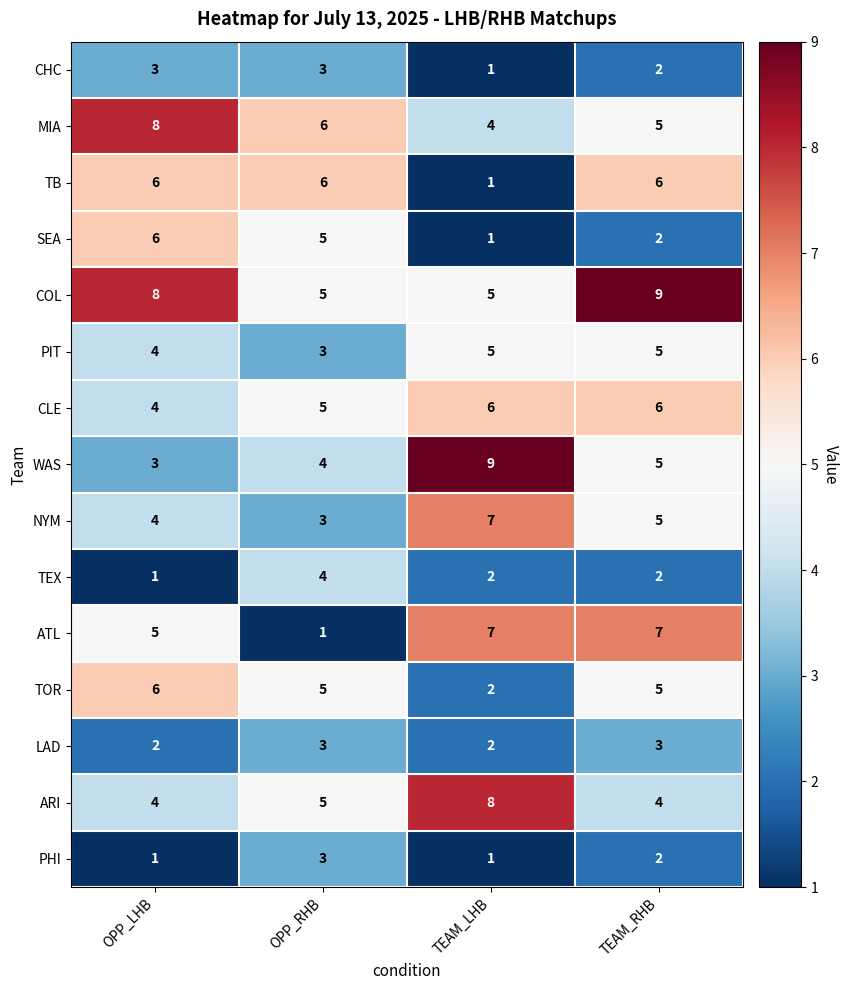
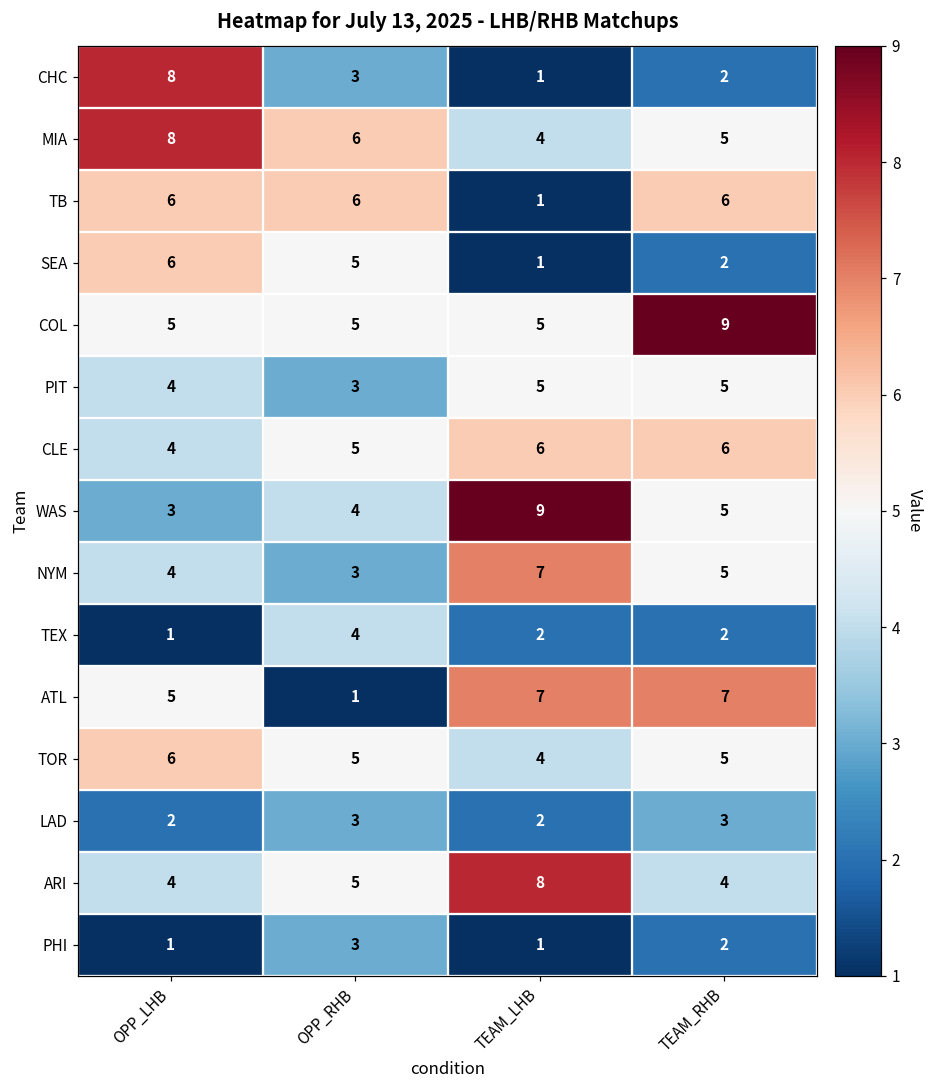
CHC, OPP_LHB: 3 -> 8
COL, OPP_LHB: 8 -> 5
TOR, TEAM_LHB: 2 -> 4
